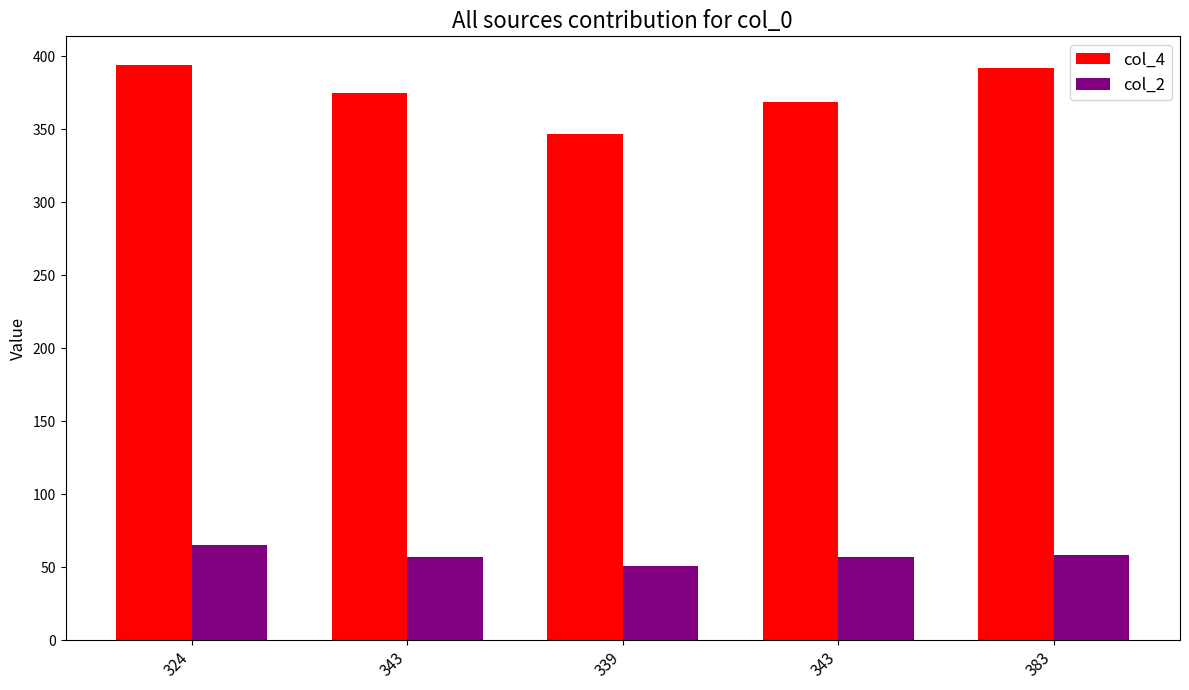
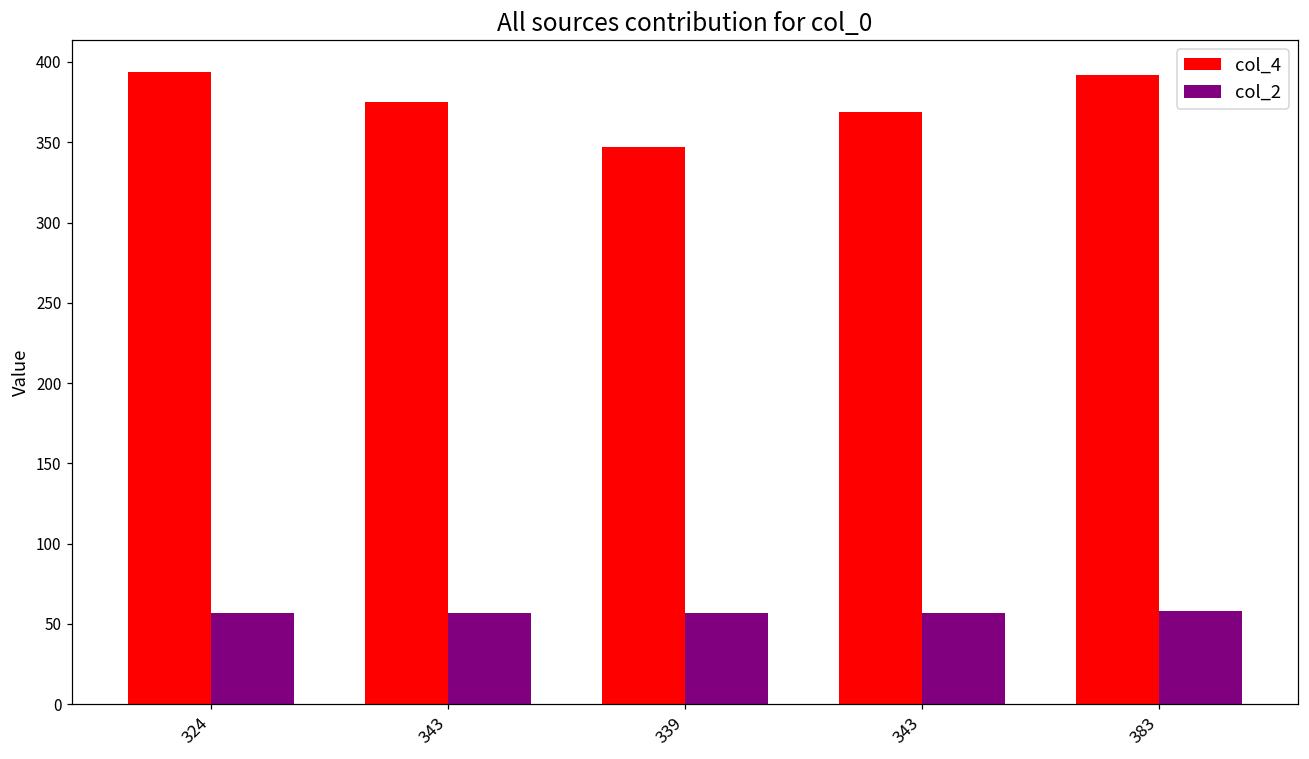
col_2, 324: 65 -> 57
col_2, 339: 51 -> 57
